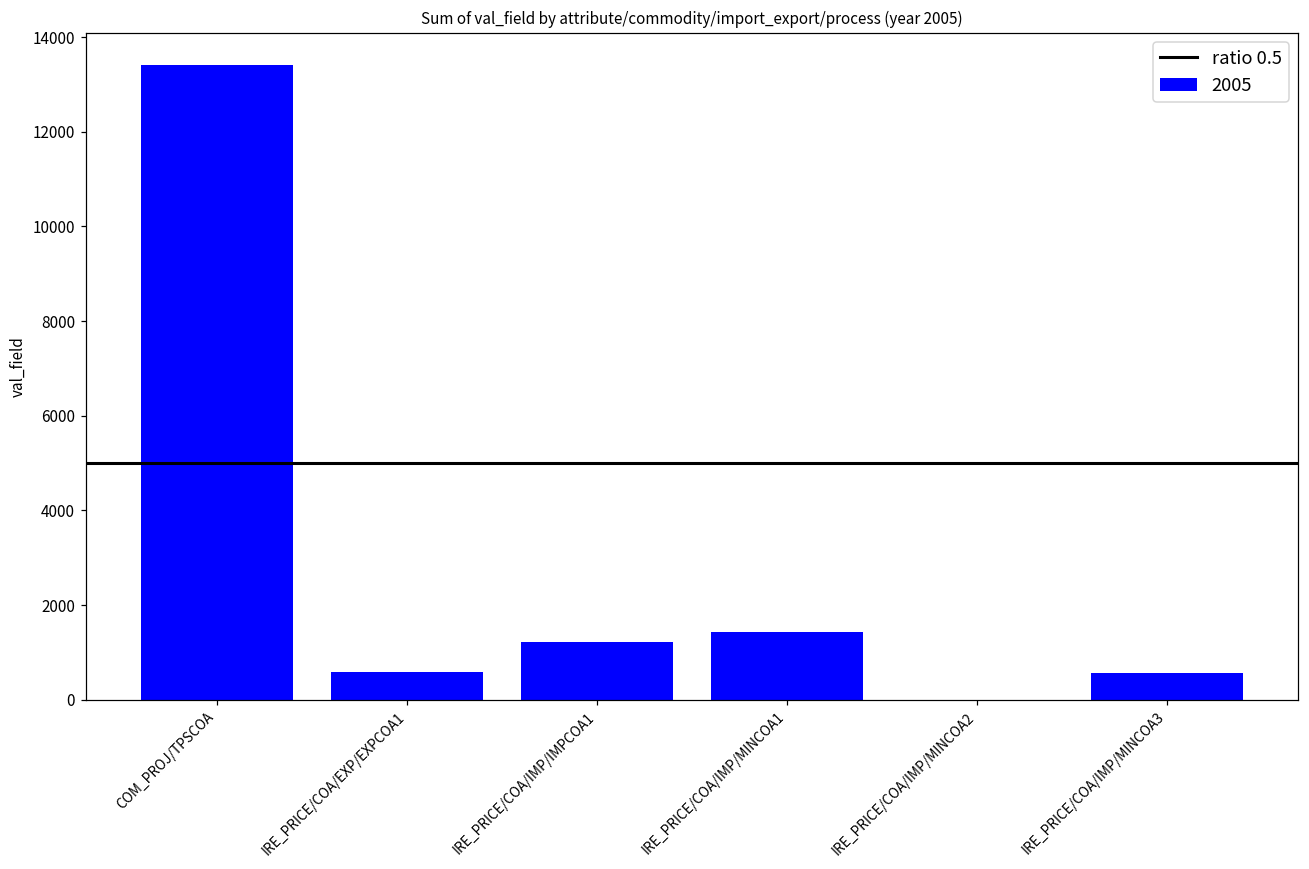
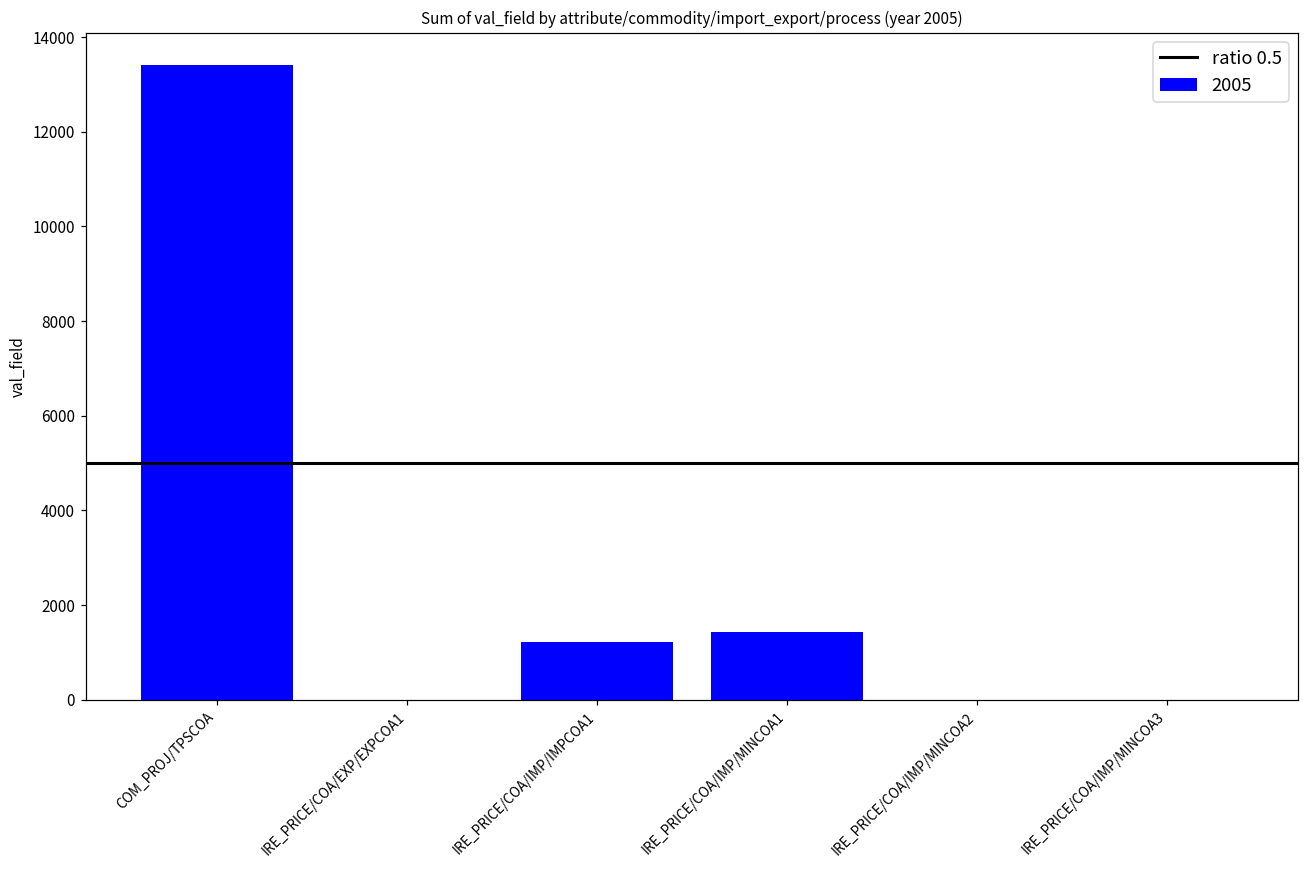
IRE_PRICE/COA/EXP/EXPCOA1: 600 -> 0
IRE_PRICE/COA/IMP/MINCOA3: 600 -> 0
